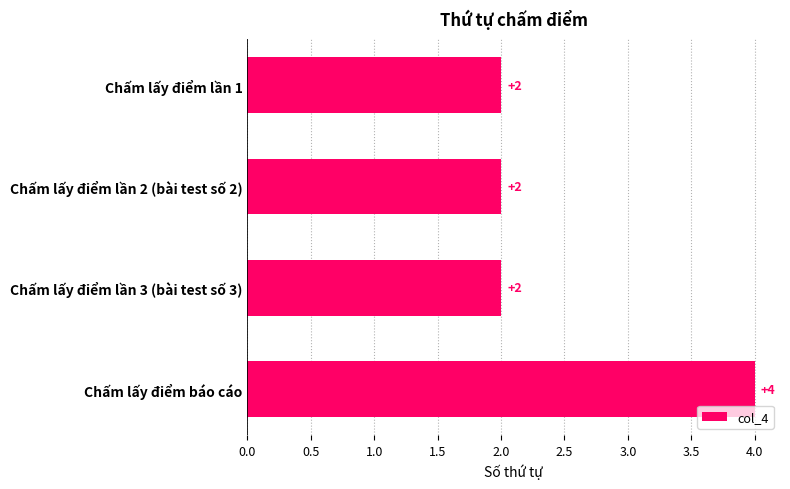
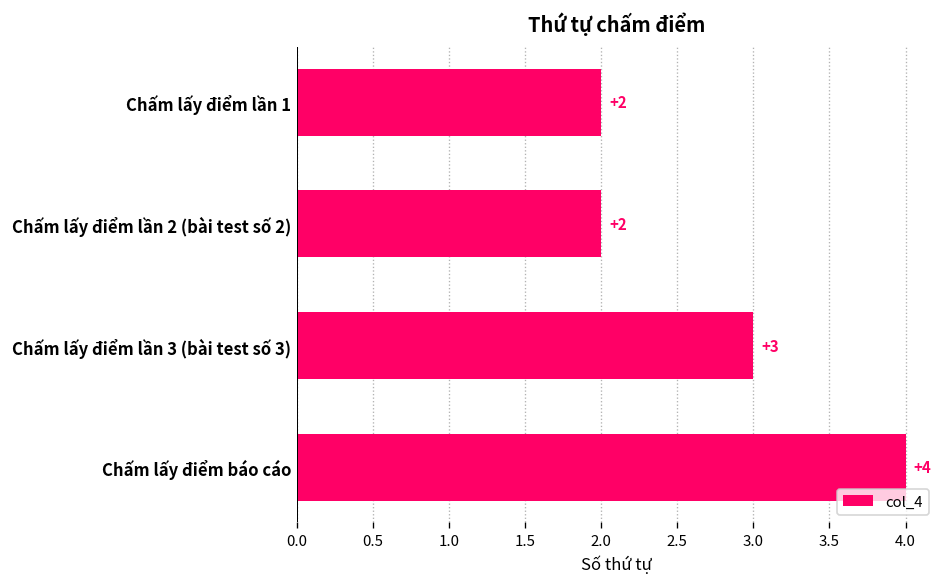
Chấm lấy điểm lần 3 (bài test số 3): +2 -> +3
